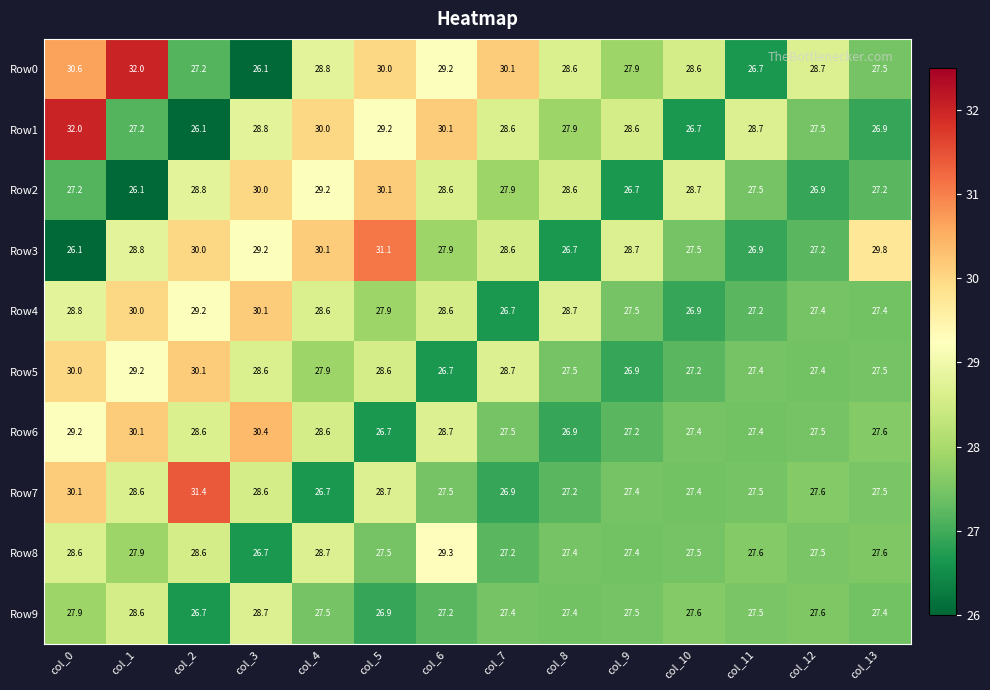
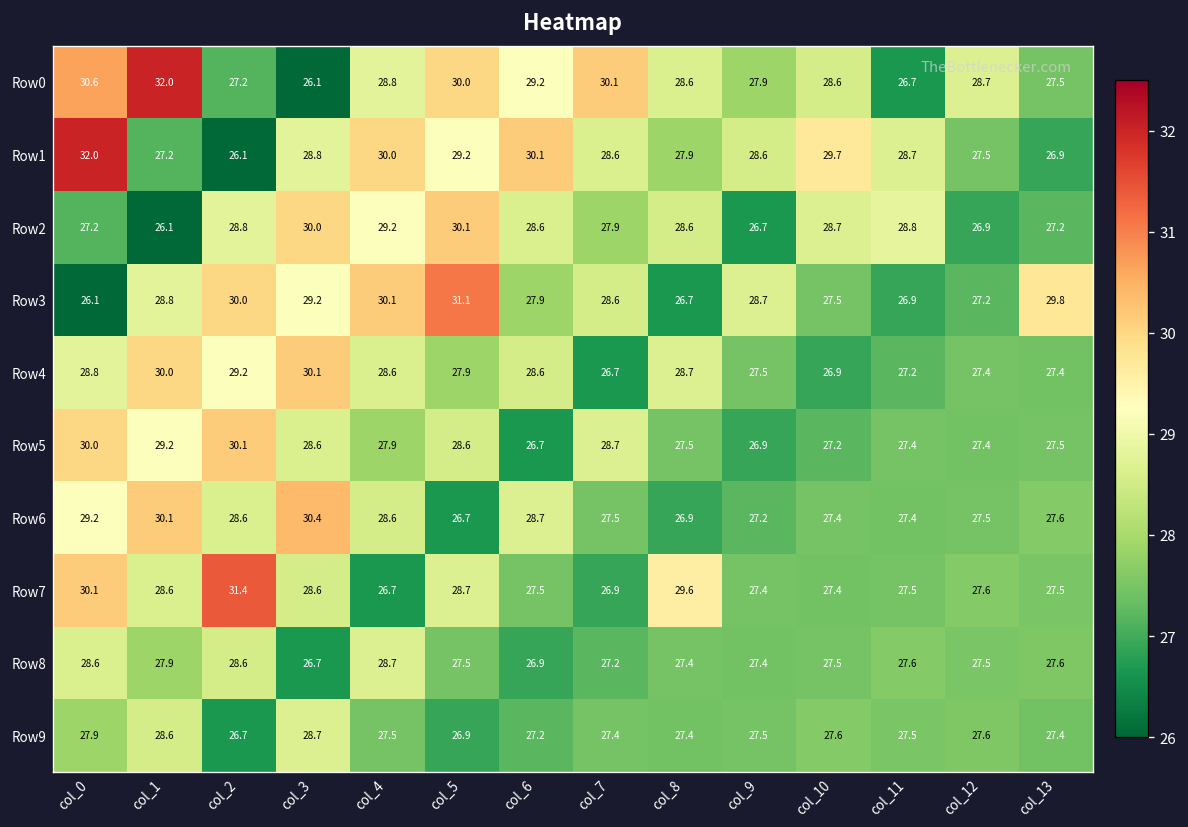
Row1, col_10: 26.7 -> 29.7
Row2, col_11: 27.5 -> 28.8
Row7, col_8: 27.2 -> 29.6
Row8, col_6: 29.3 -> 26.9
